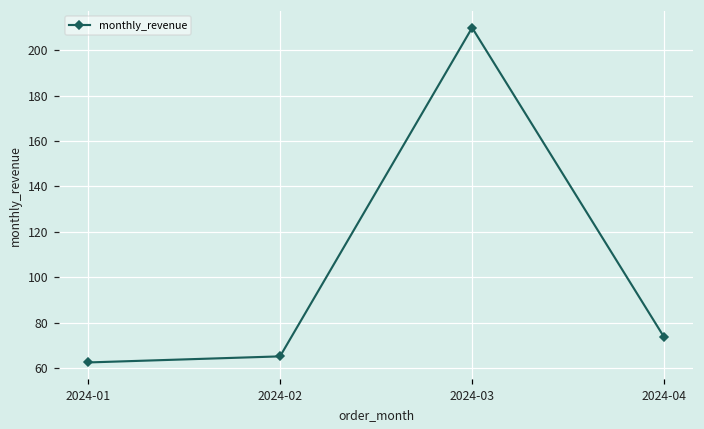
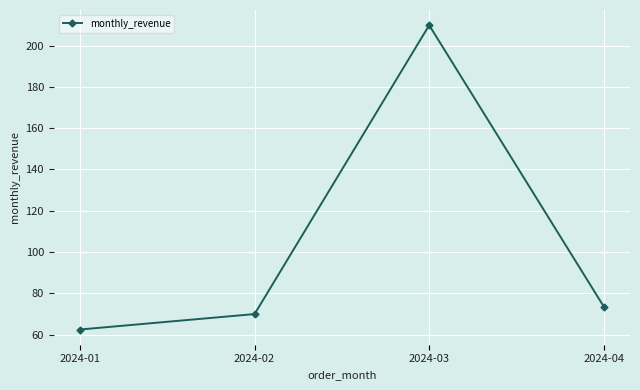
2024-02: 65 -> 70
